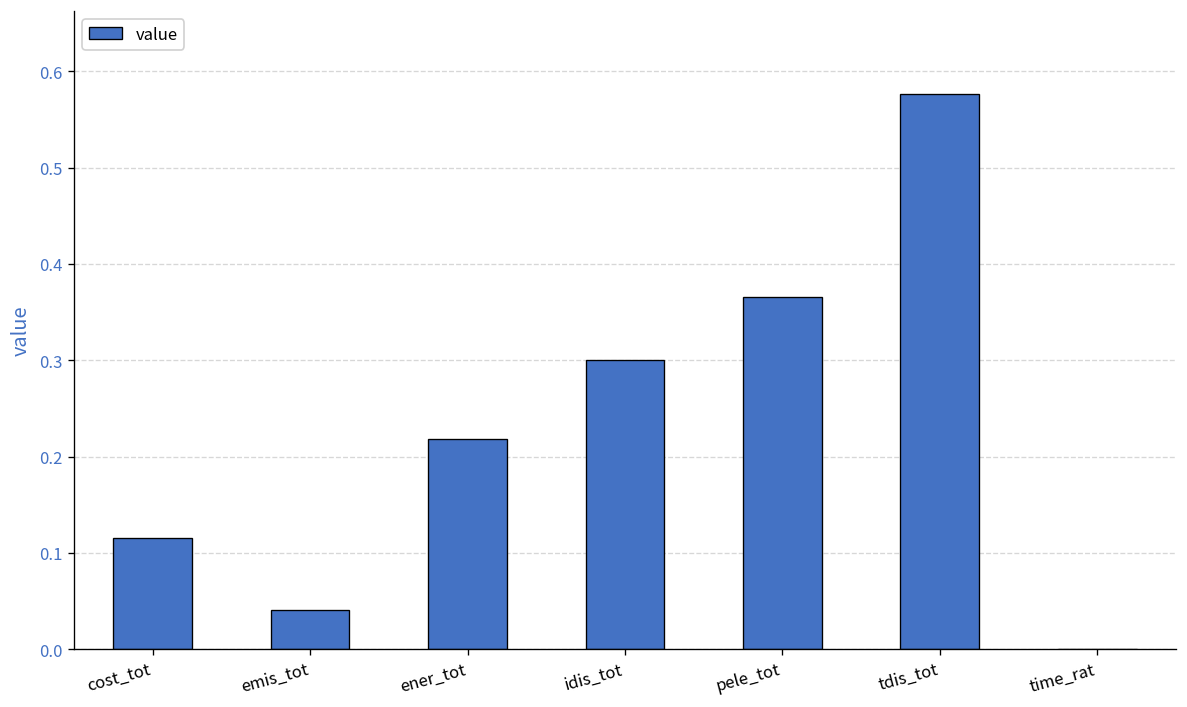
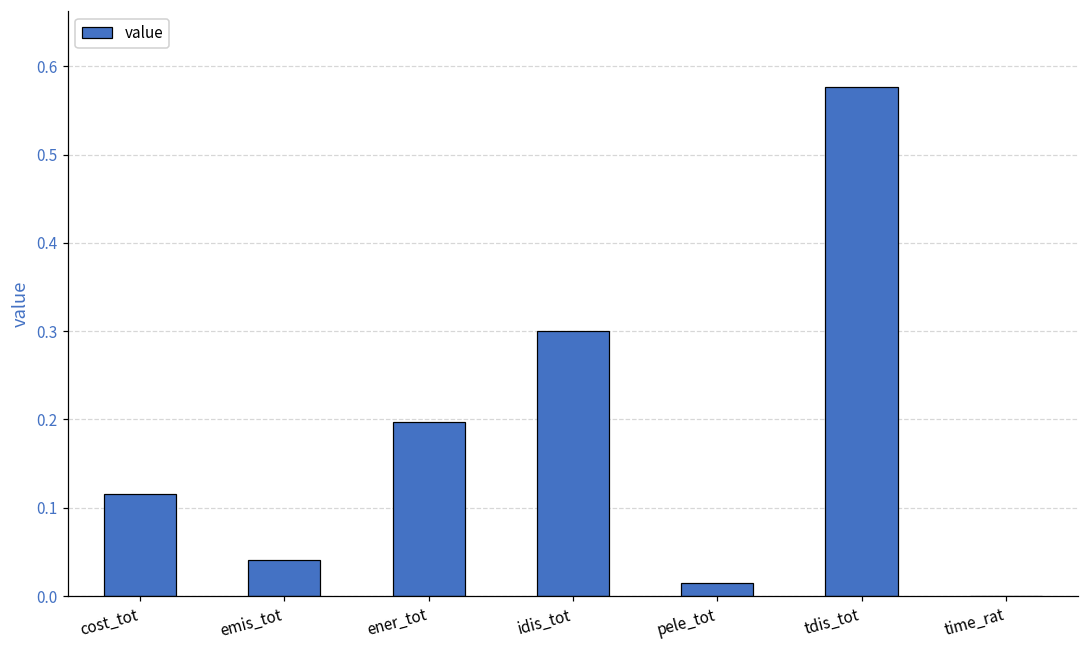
ener_tot: 0.22 -> 0.20
pele_tot: 0.37 -> 0.01
